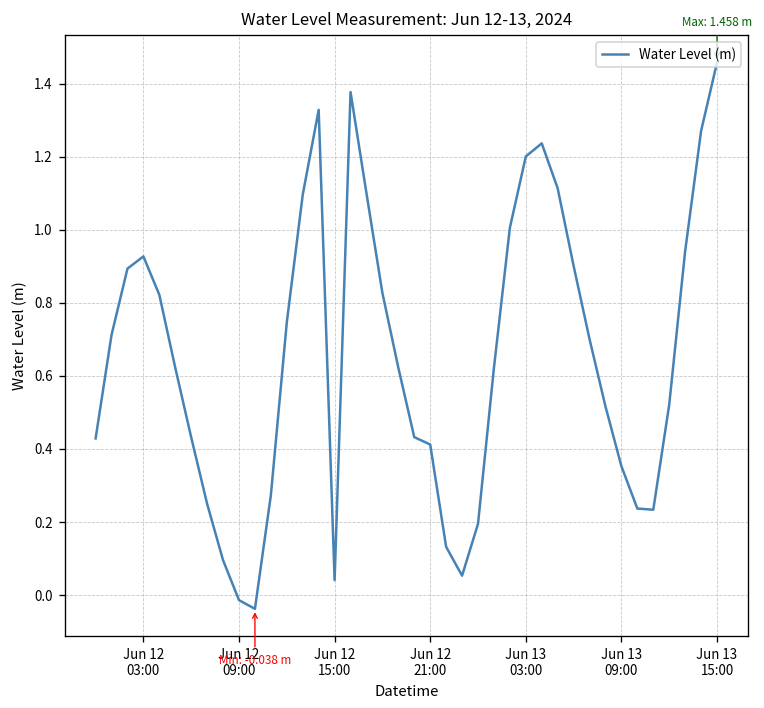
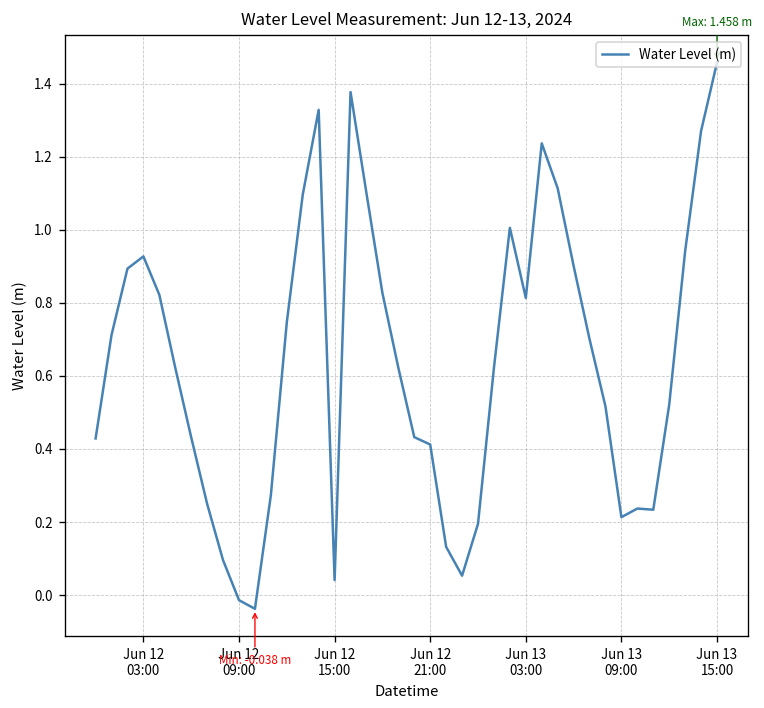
Jun 13 03:00: 1.20 -> 0.81
Jun 13 09:00: 0.35 -> 0.21
